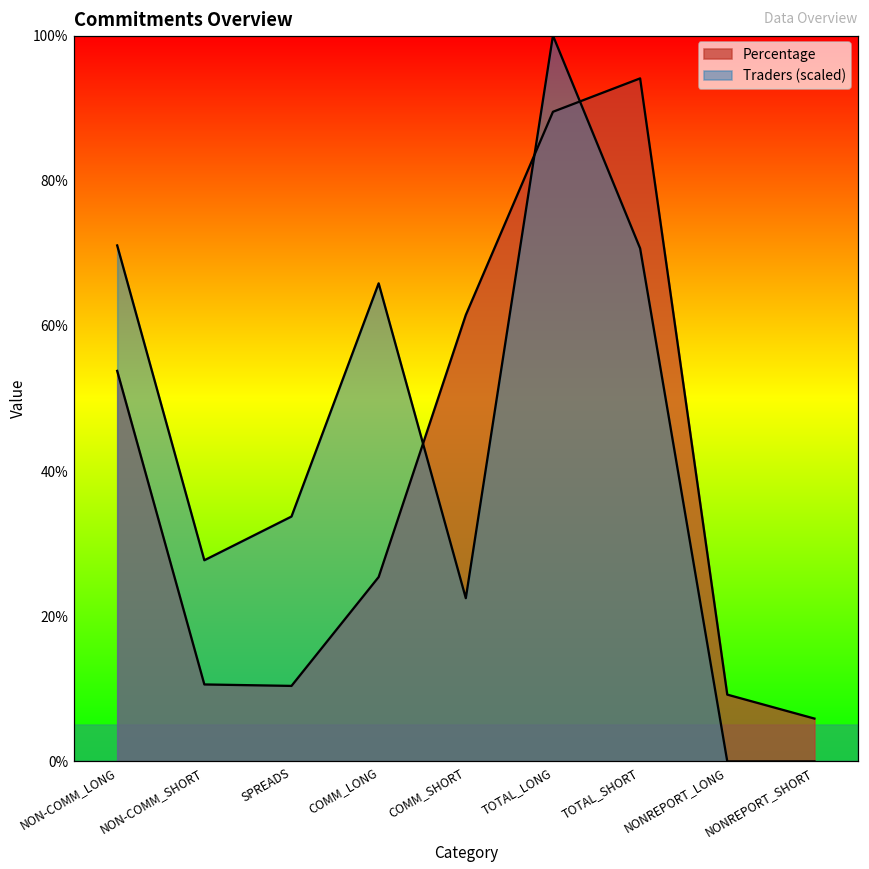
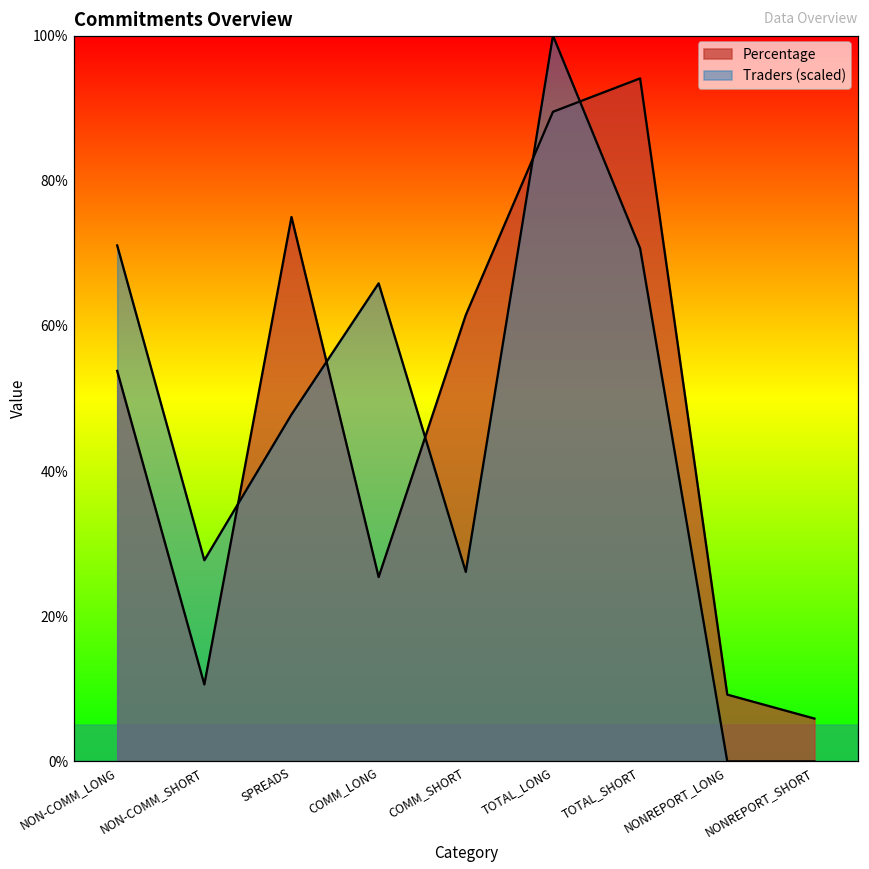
Percentage, SPREADS: 10% -> 75%
Traders (scaled), SPREADS: 34% -> 48%
Traders (scaled), COMM_SHORT: 22% -> 26%
